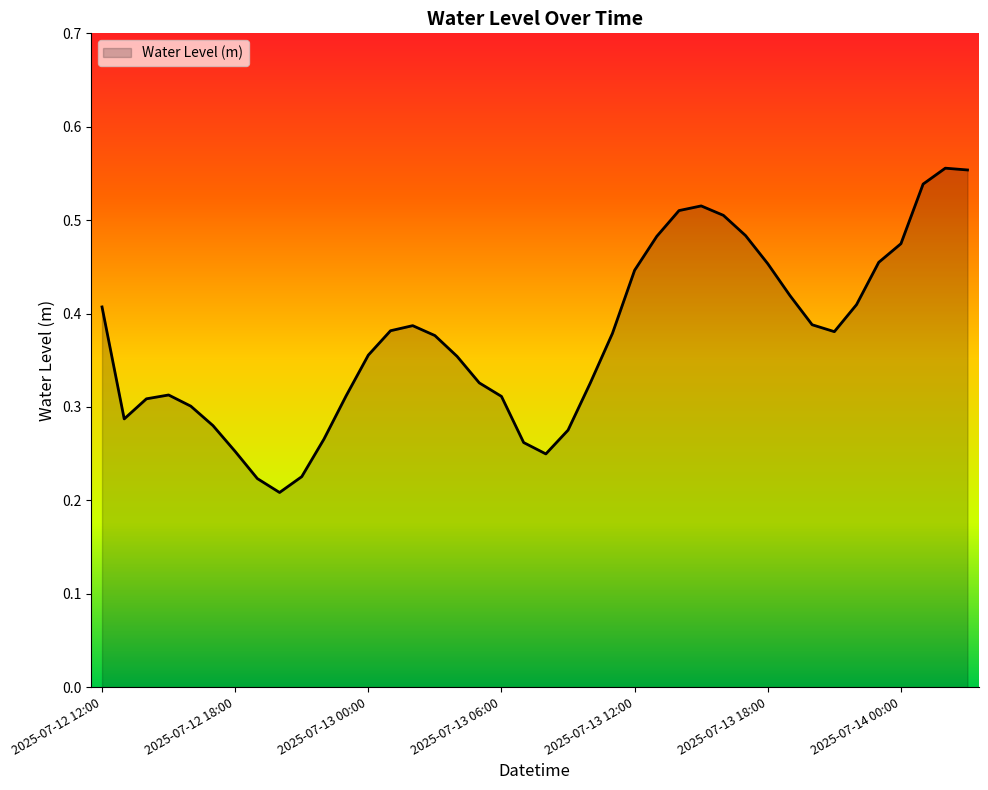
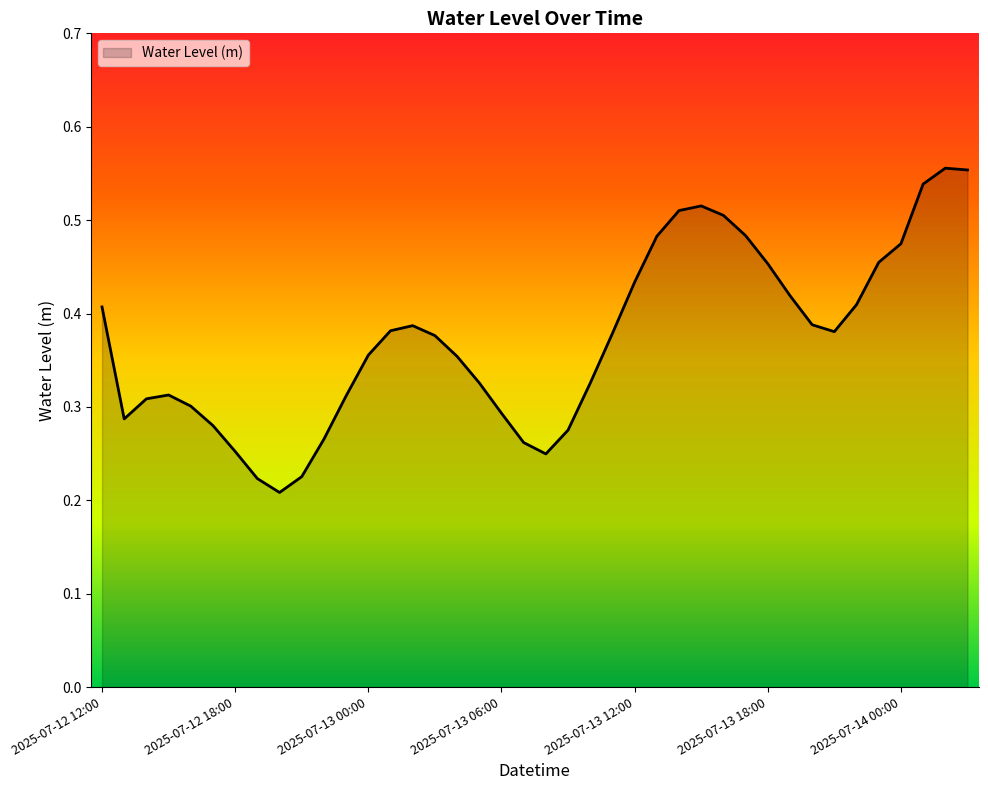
2025-07-13 06:00: 0.31 -> 0.29
2025-07-13 12:00: 0.45 -> 0.43
